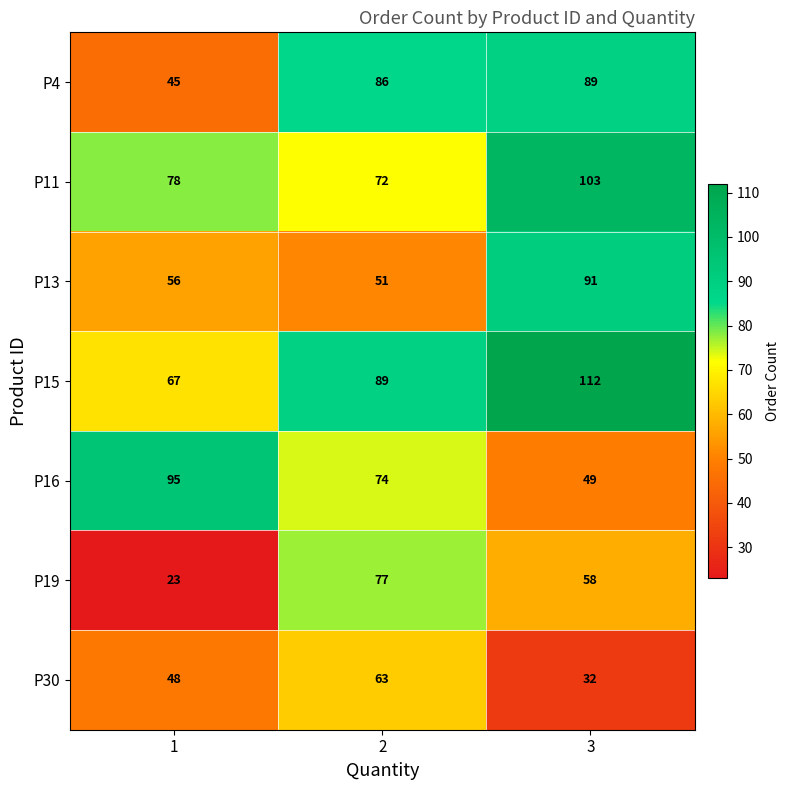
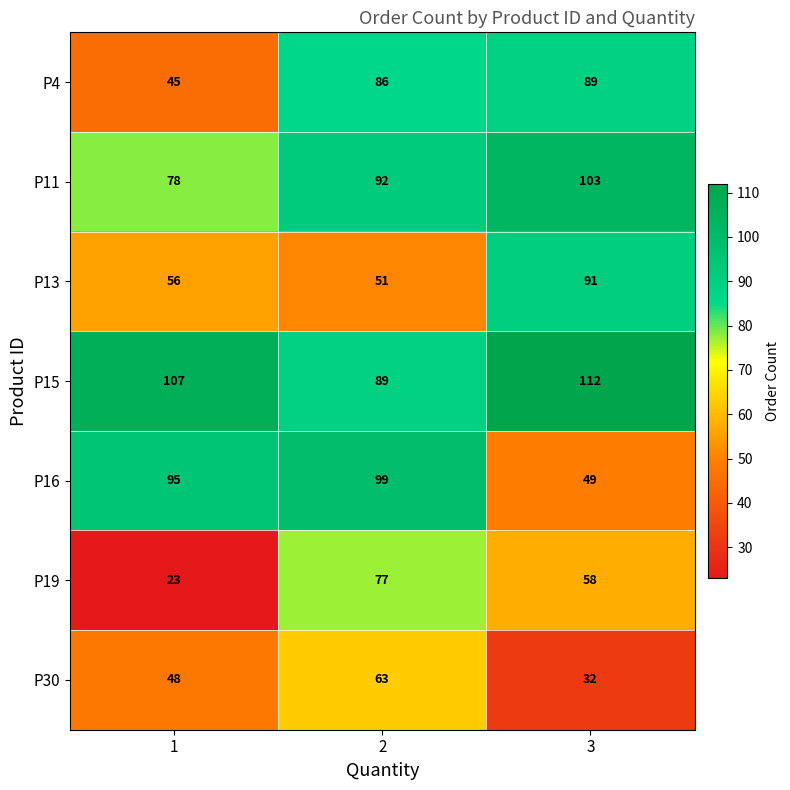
P11, 2: 72 -> 92
P15, 1: 67 -> 107
P16, 2: 74 -> 99
